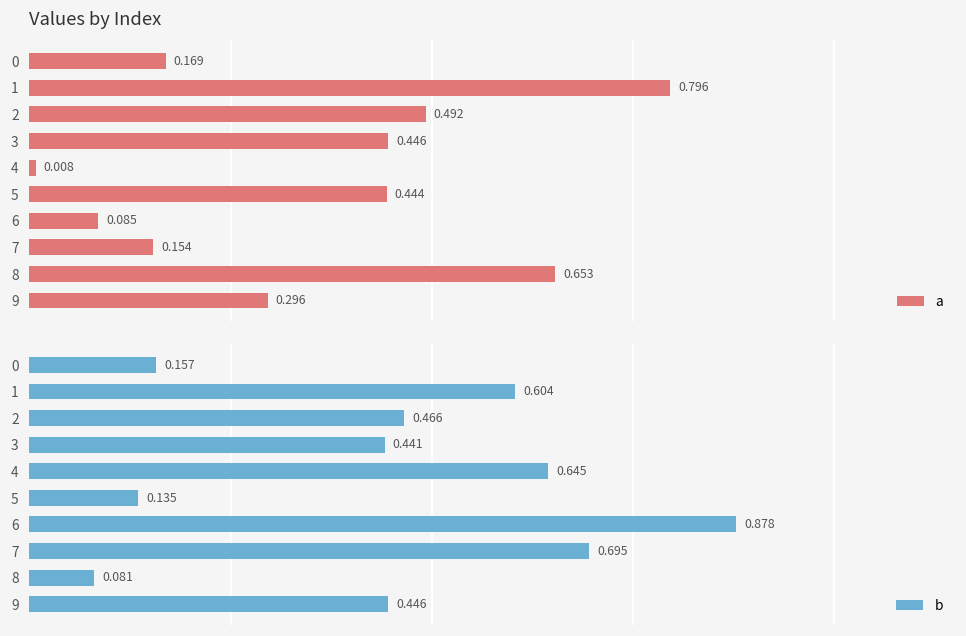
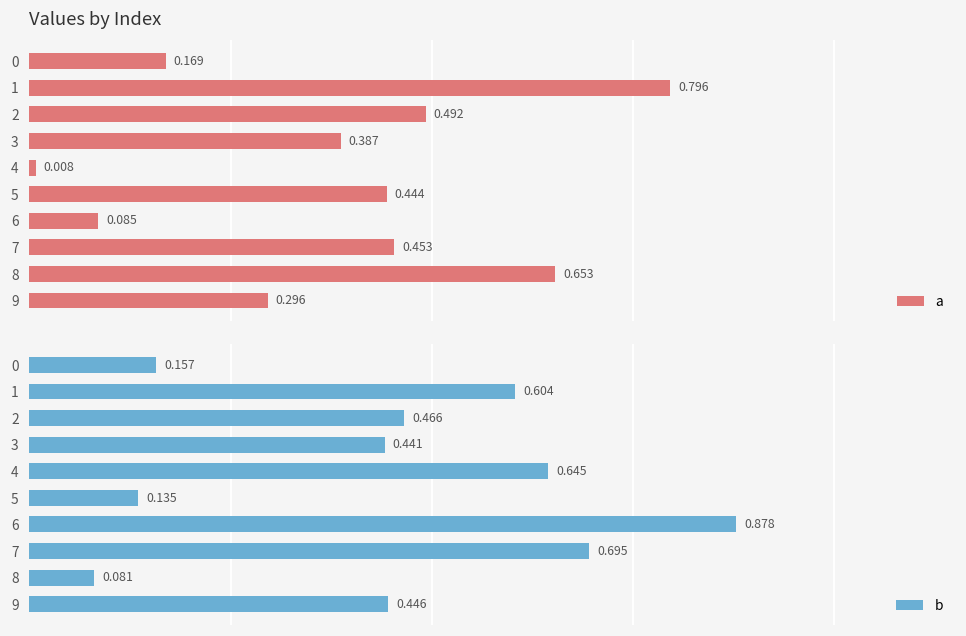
Values by Index, 3: 0.446 -> 0.387
Values by Index, 7: 0.154 -> 0.453
